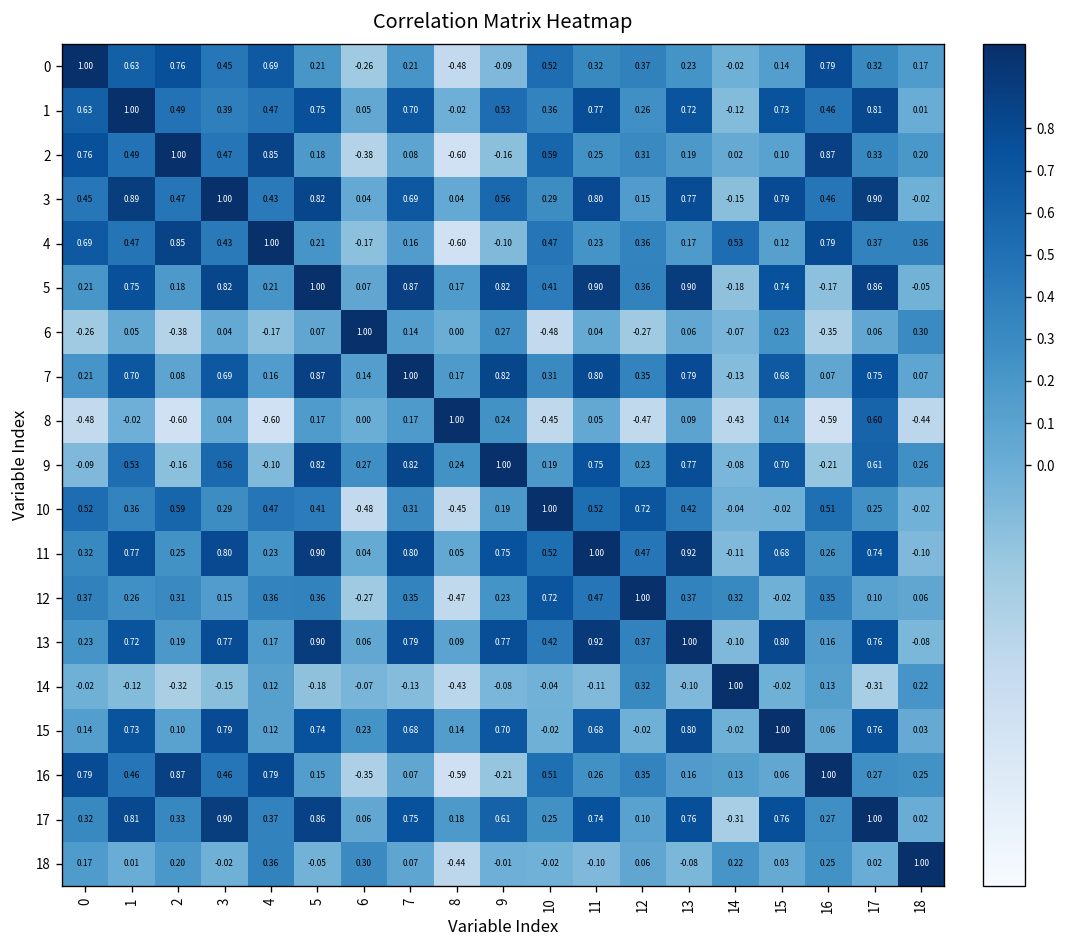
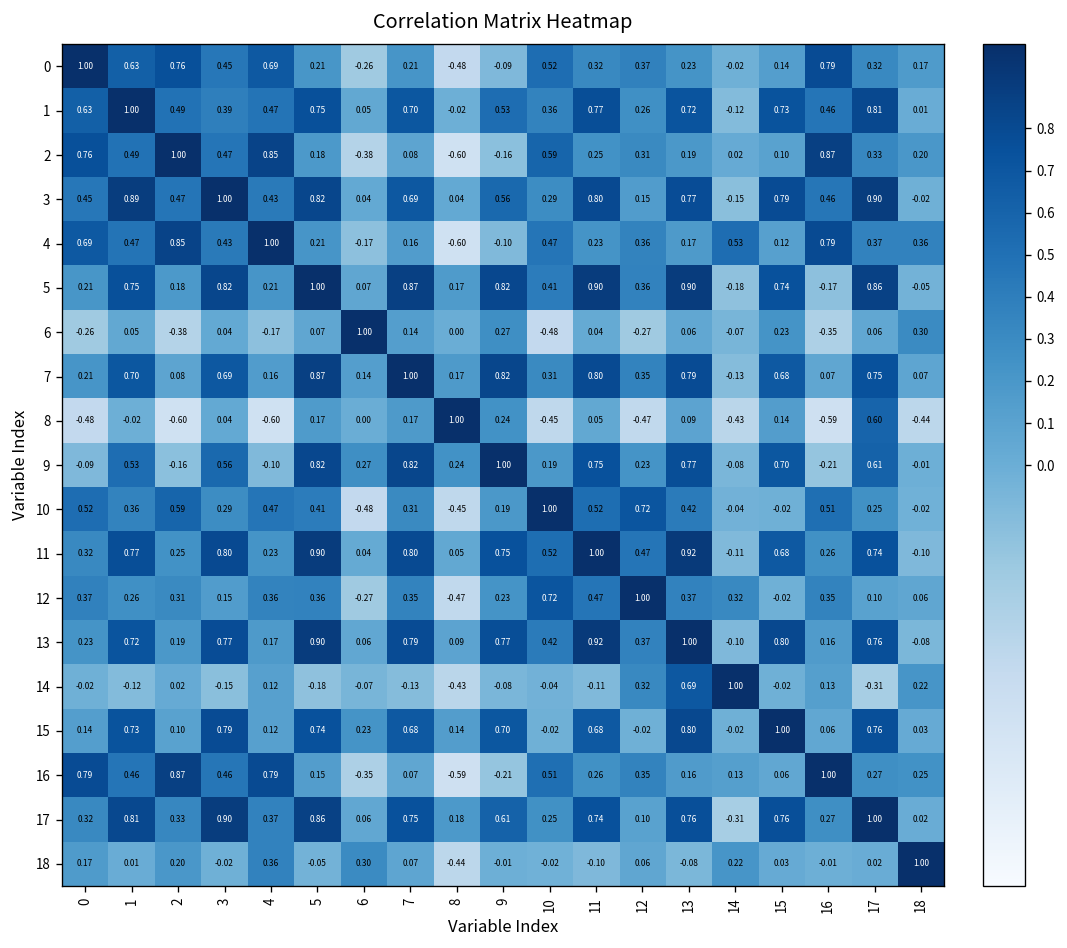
9, 18: 0.26 -> -0.01
14, 2: -0.32 -> 0.02
14, 13: -0.10 -> 0.69
18, 16: 0.25 -> -0.01
